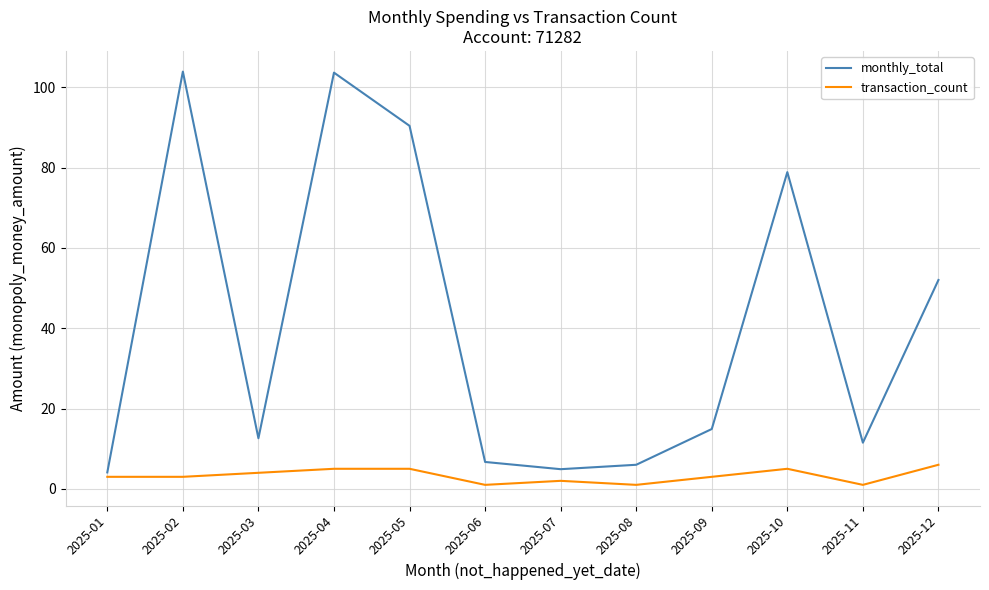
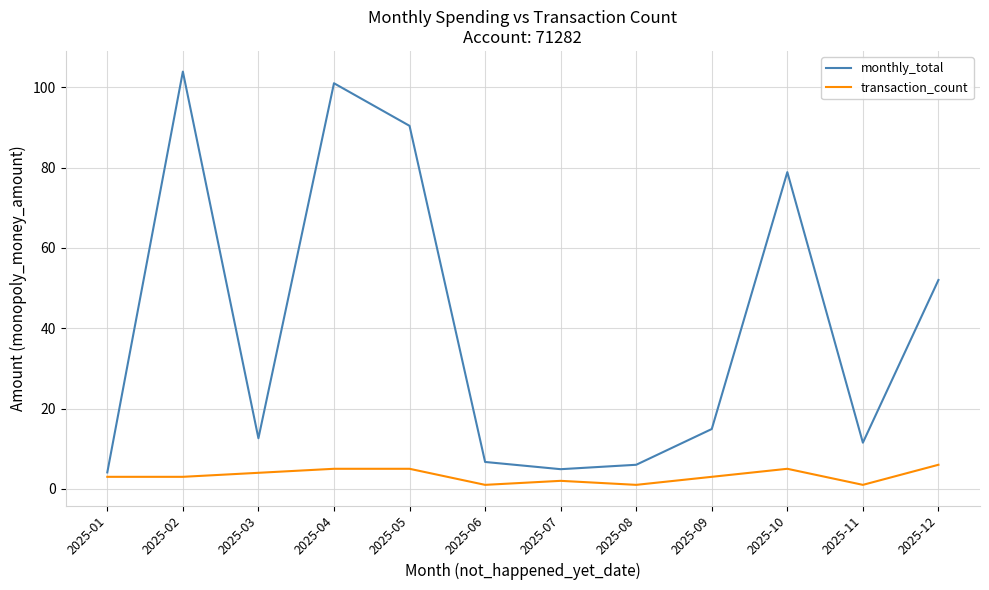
monthly_total, 2025-04: 104 -> 101
